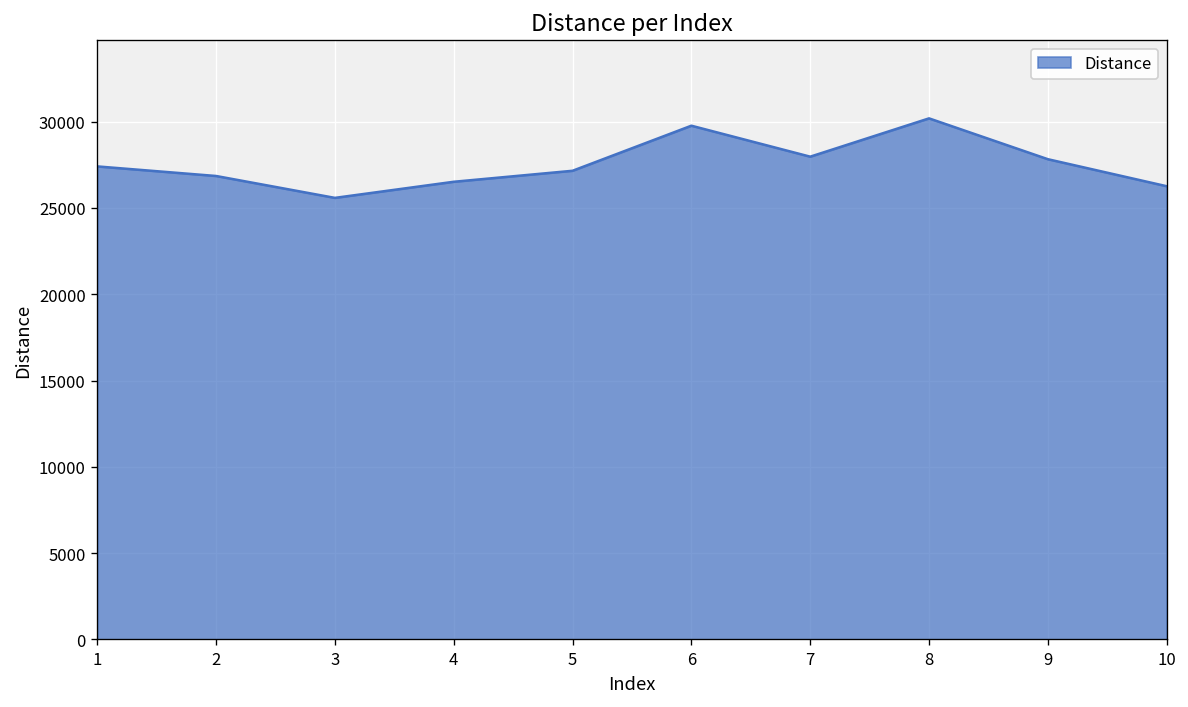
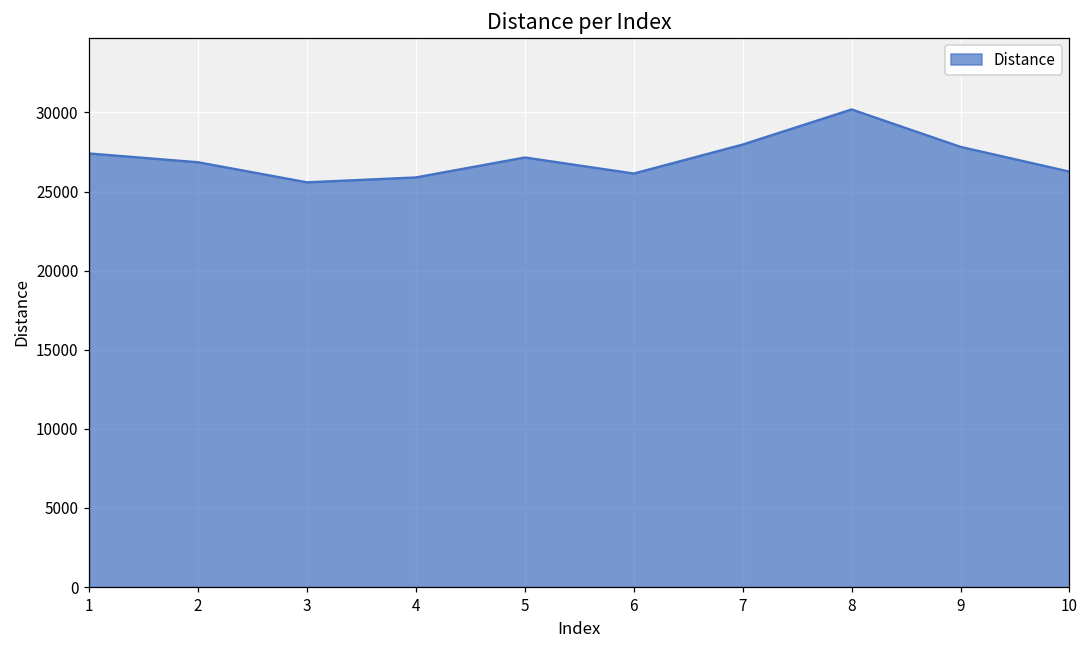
4: 26500 -> 25900
6: 29800 -> 26100
